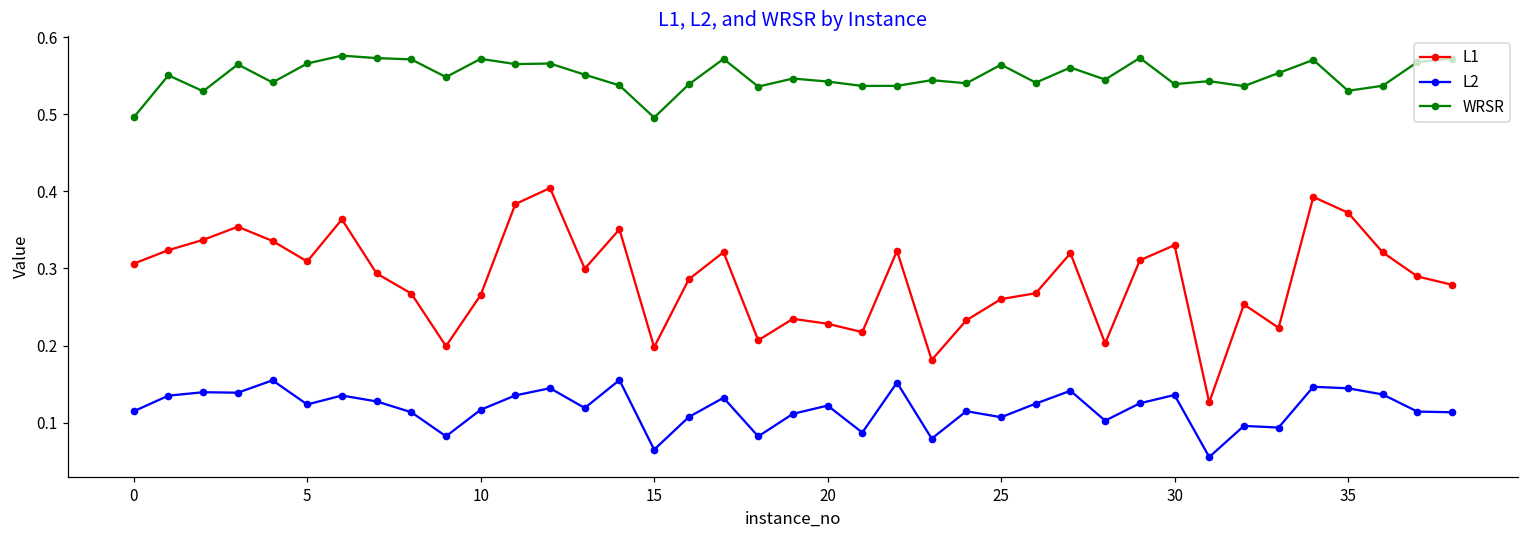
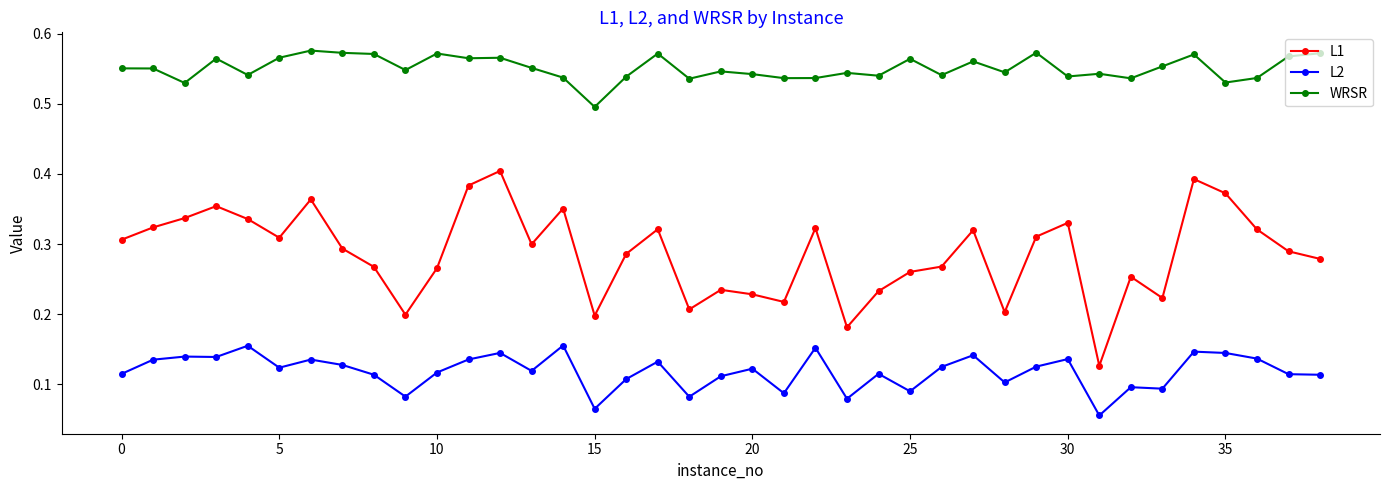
WRSR, 0: 0.50 -> 0.55
L2, 25: 0.11 -> 0.09
